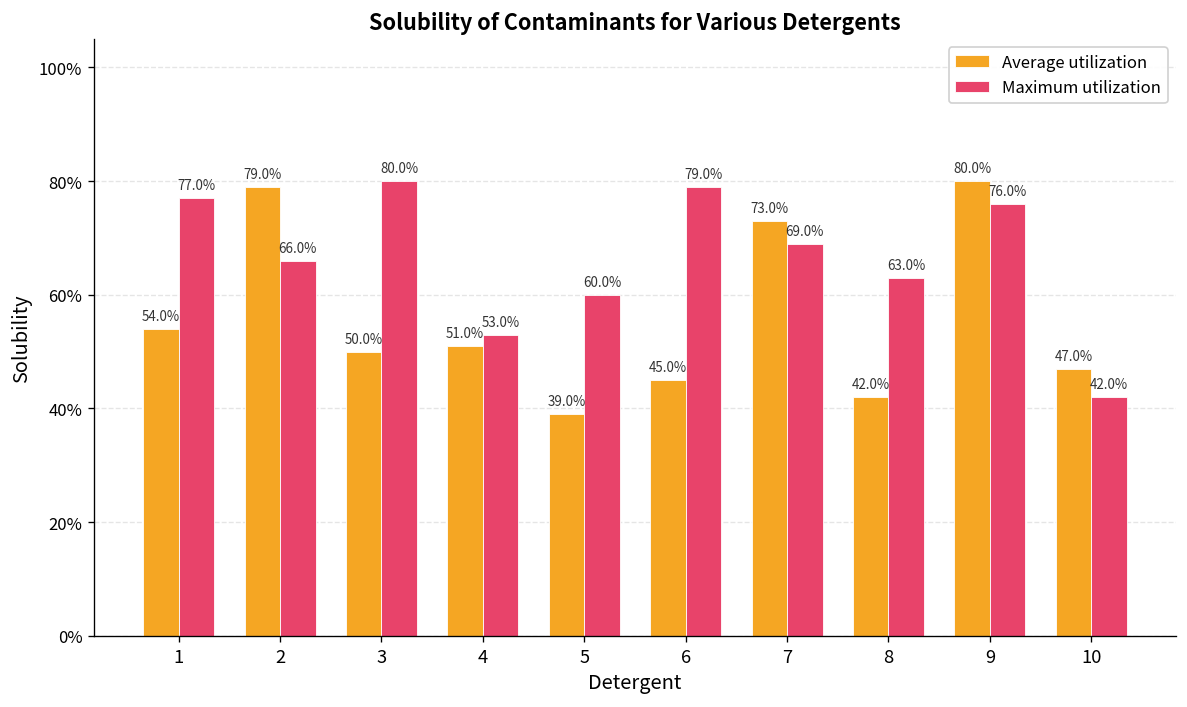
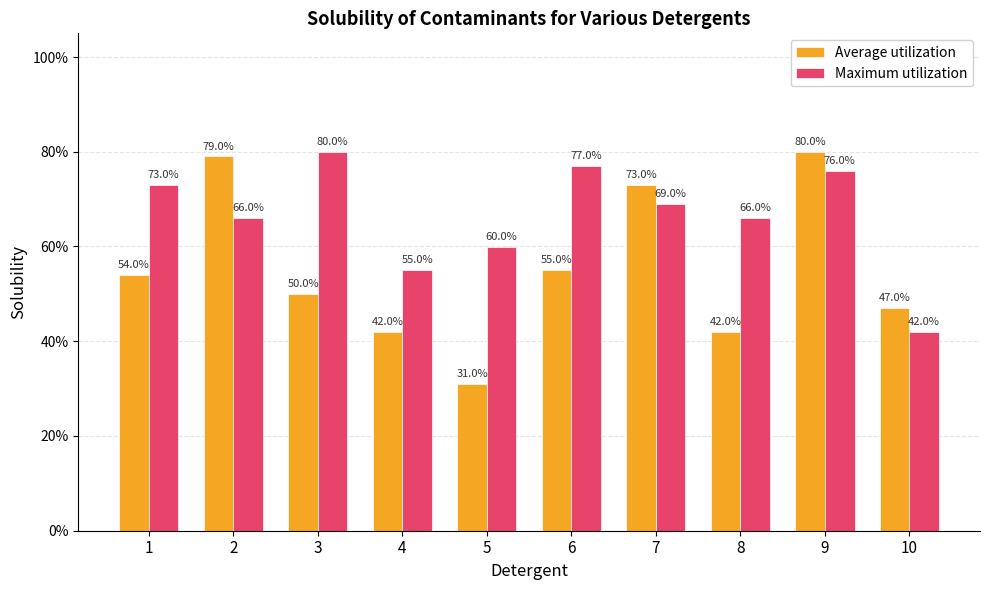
Maximum utilization, 1: 77.0% -> 73.0%
Average utilization, 4: 51.0% -> 42.0%
Maximum utilization, 4: 53.0% -> 55.0%
Average utilization, 5: 39.0% -> 31.0%
Average utilization, 6: 45.0% -> 55.0%
Maximum utilization, 6: 79.0% -> 77.0%
Maximum utilization, 8: 63.0% -> 66.0%
